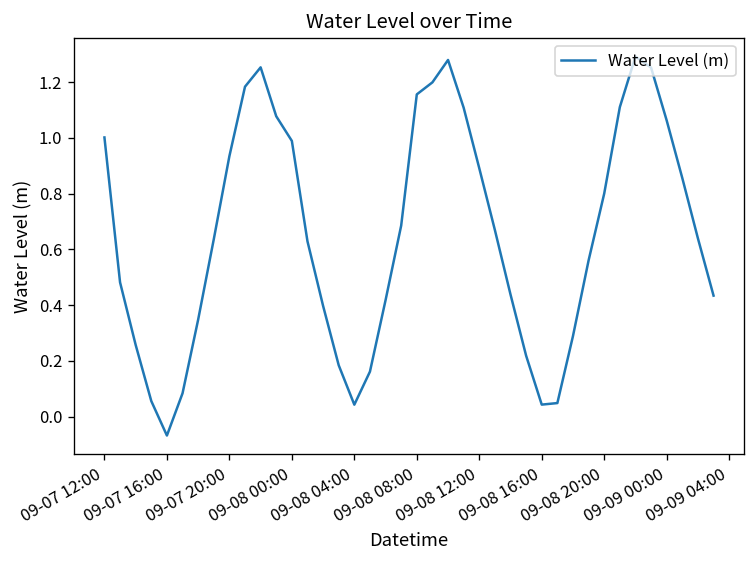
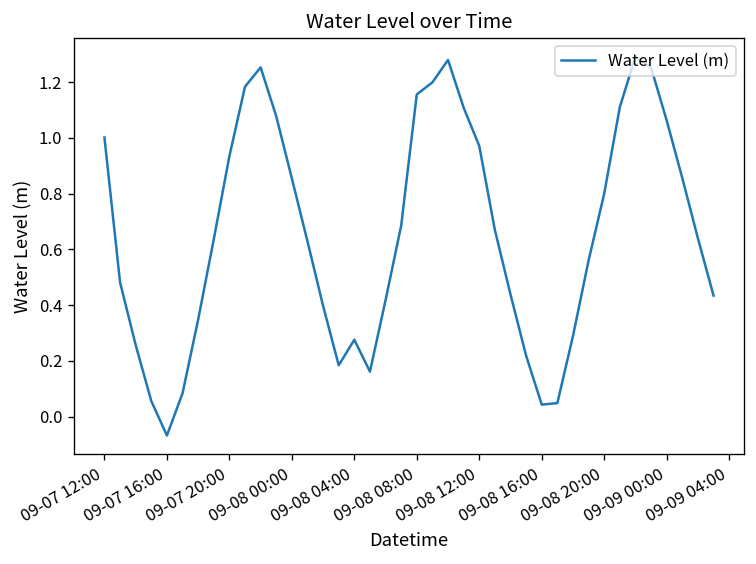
09-08 00:00: 0.99 -> 0.85
09-08 04:00: 0.04 -> 0.28
09-08 12:00: 0.89 -> 0.97
